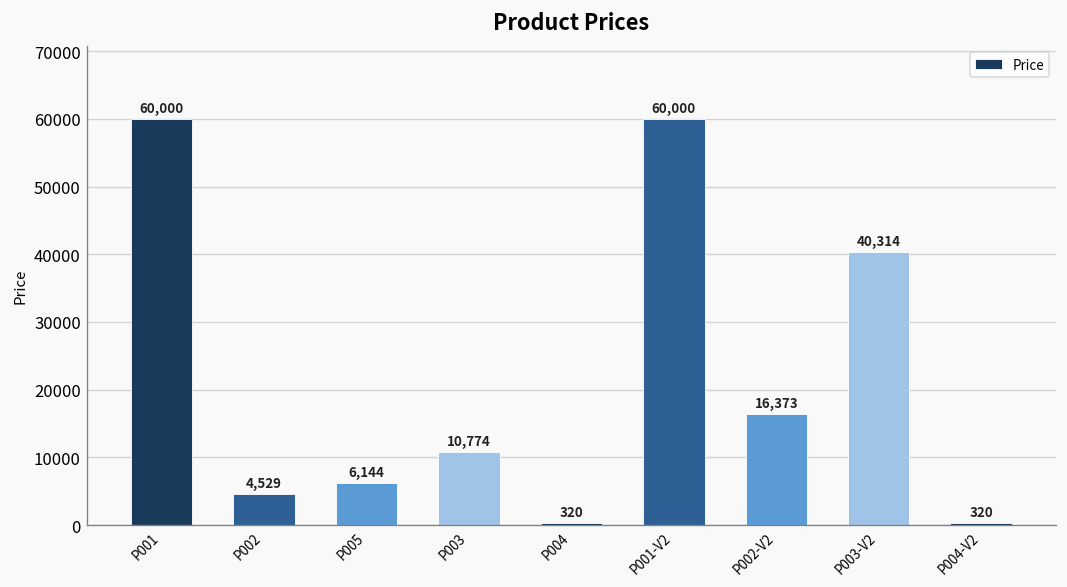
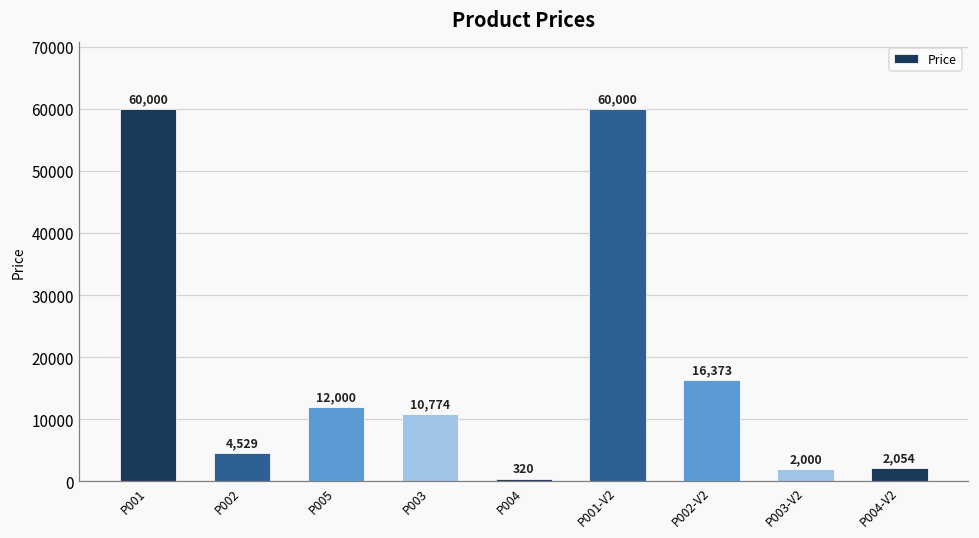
P005: 6,144 -> 12,000
P003-V2: 40,314 -> 2,000
P004-V2: 320 -> 2,054
